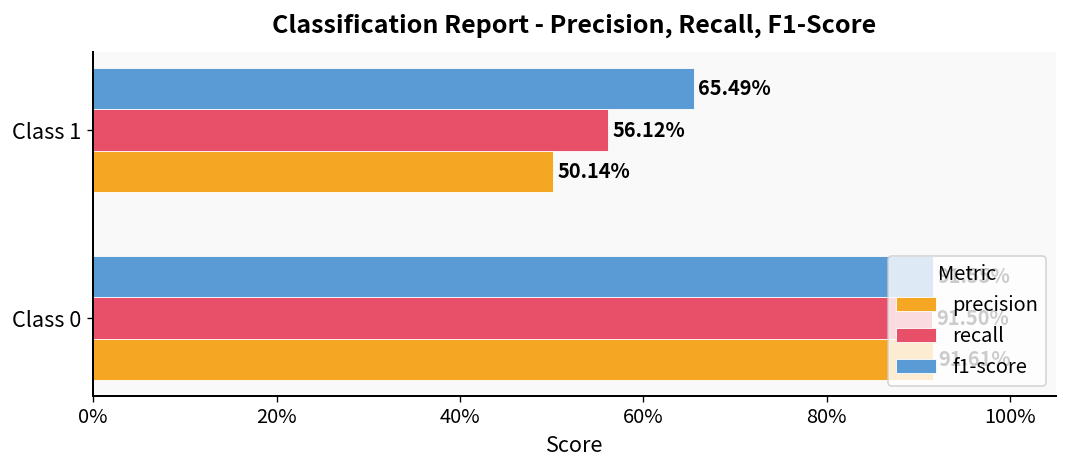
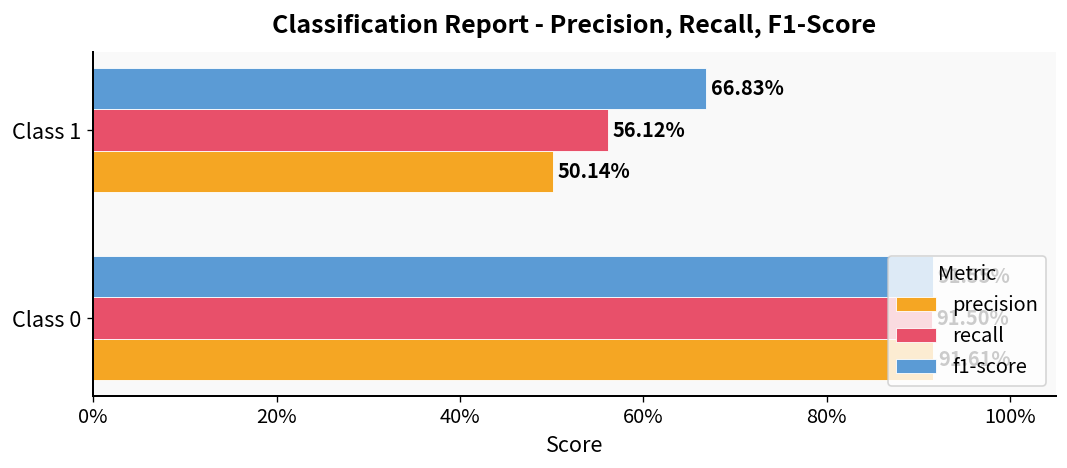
f1-score, Class 1: 65.49% -> 66.83%
